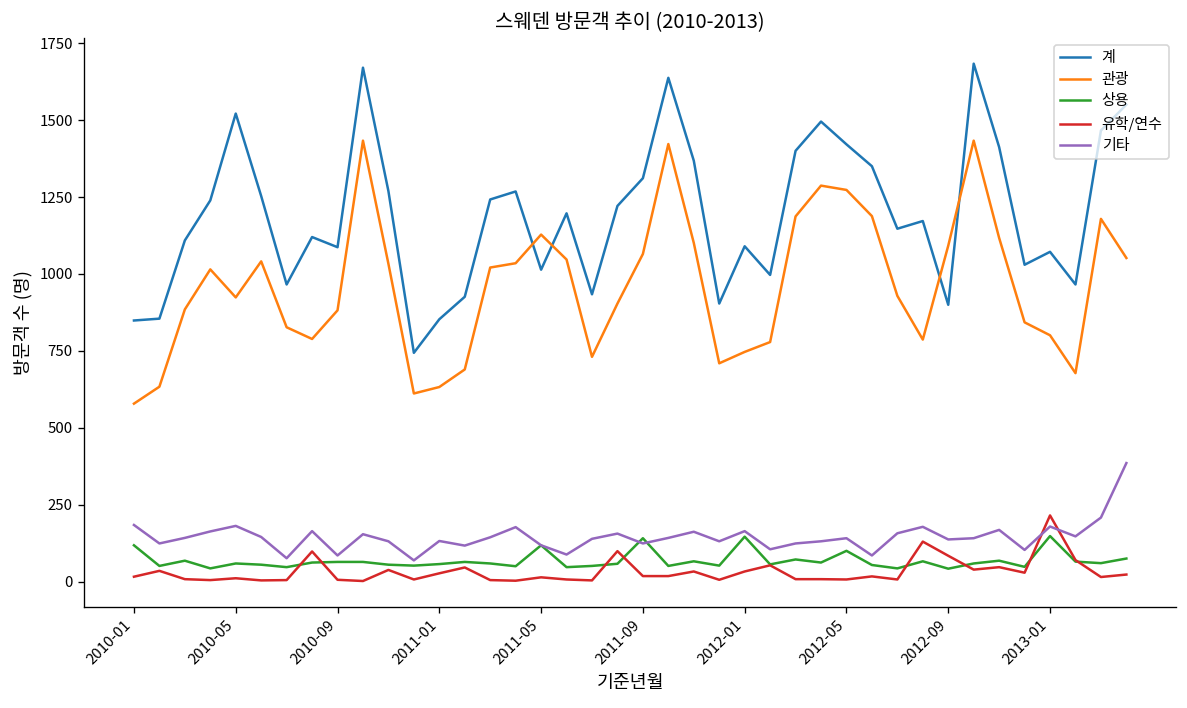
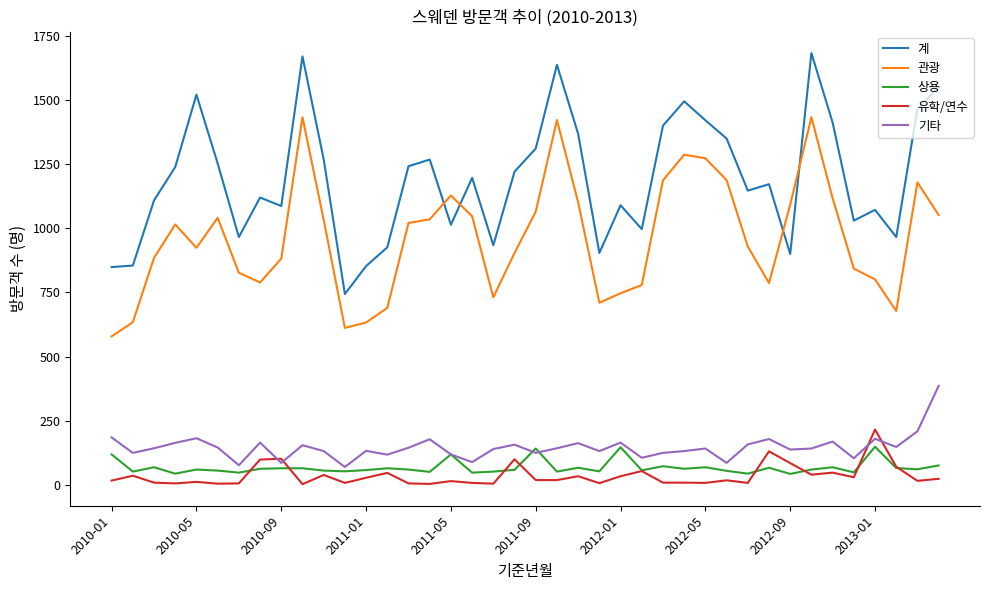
유학/연수, 2010-09: 10 -> 100
상용, 2012-05: 100 -> 70
